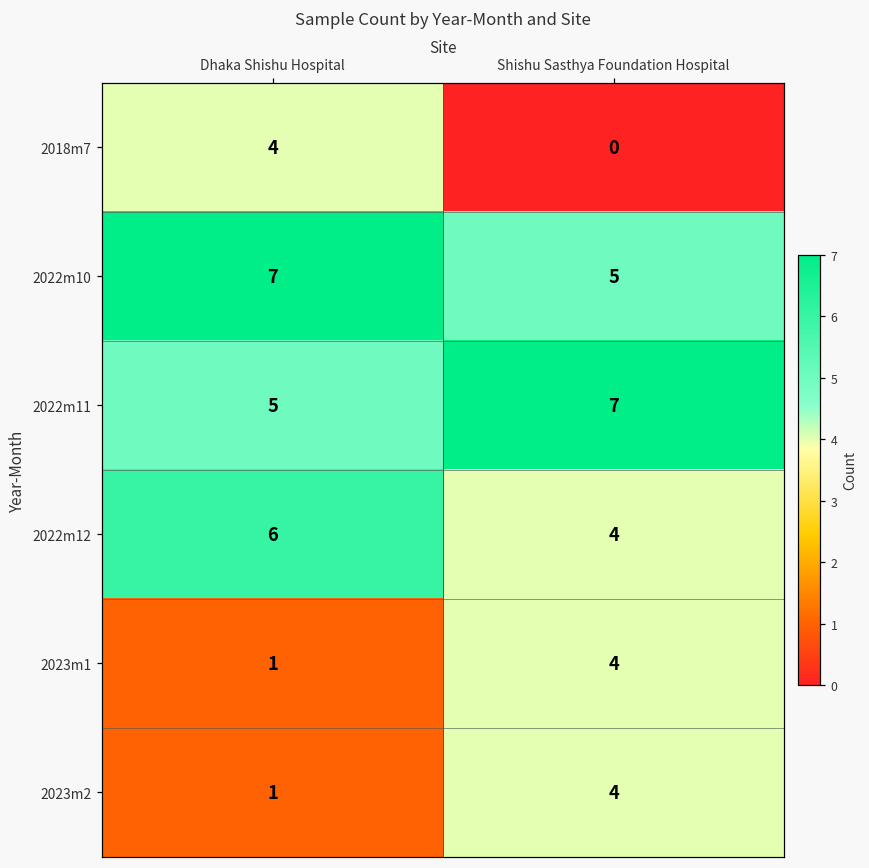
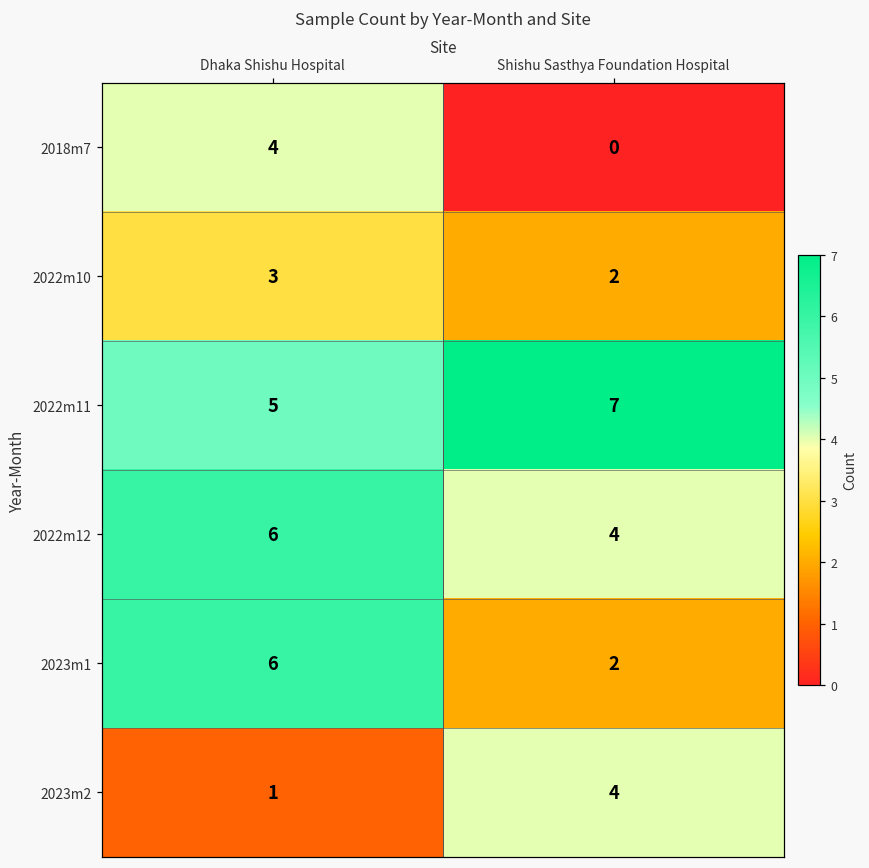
2022m10, Dhaka Shishu Hospital: 7 -> 3
2022m10, Shishu Sasthya Foundation Hospital: 5 -> 2
2023m1, Dhaka Shishu Hospital: 1 -> 6
2023m1, Shishu Sasthya Foundation Hospital: 4 -> 2
